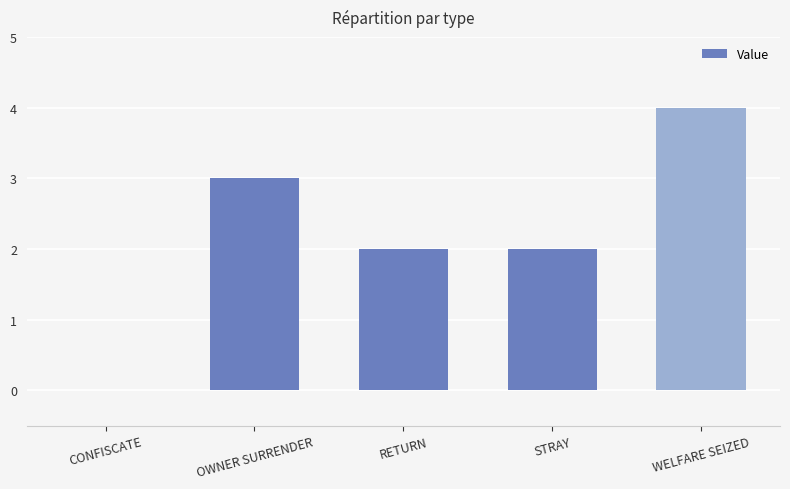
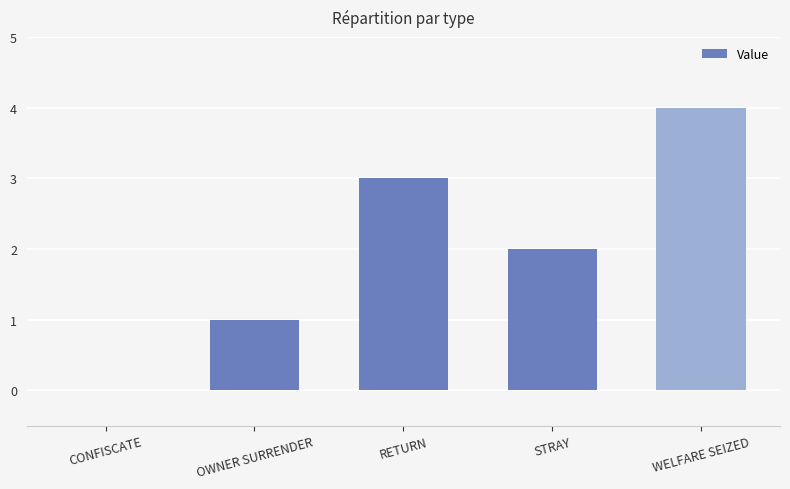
OWNER SURRENDER: 3 -> 1
RETURN: 2 -> 3
